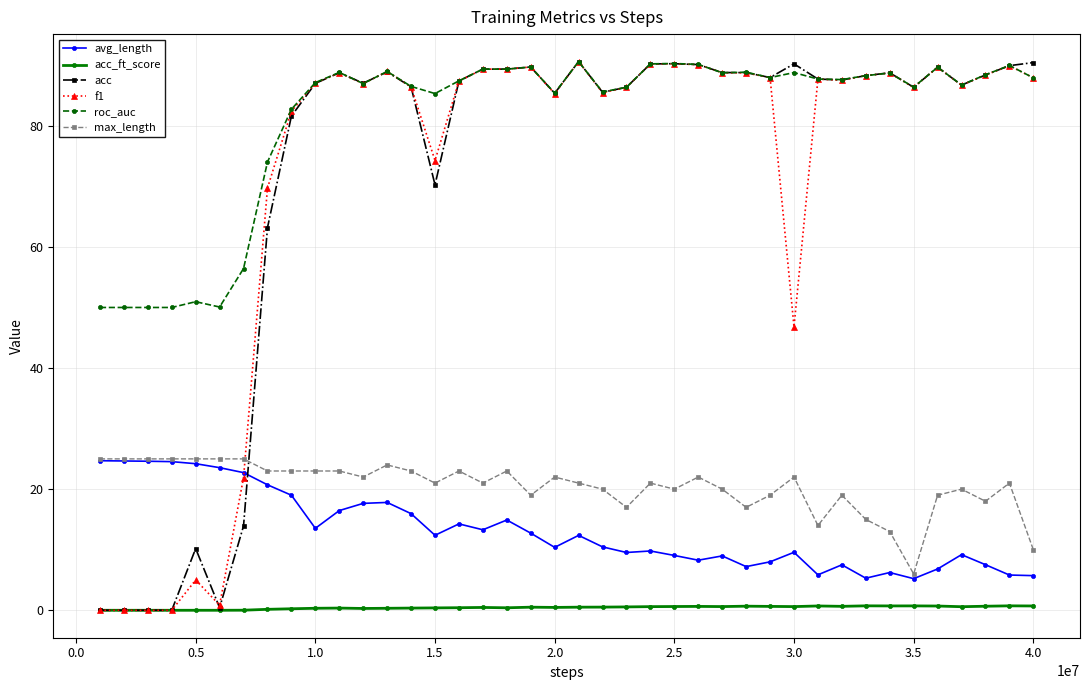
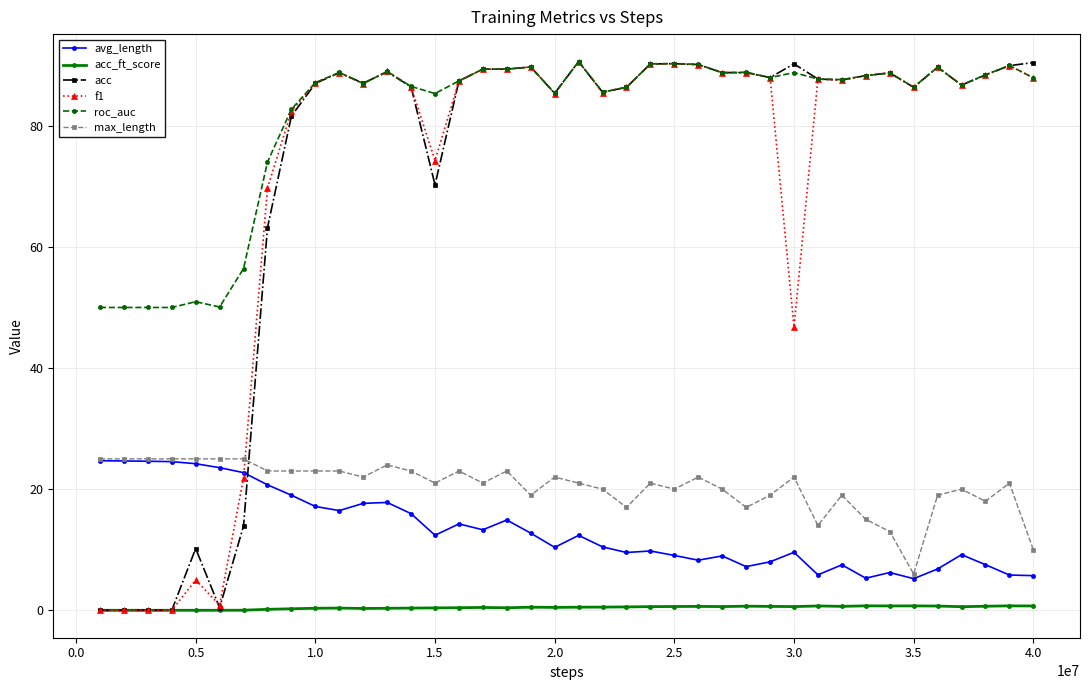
avg_length, 1.0: 14 -> 17
